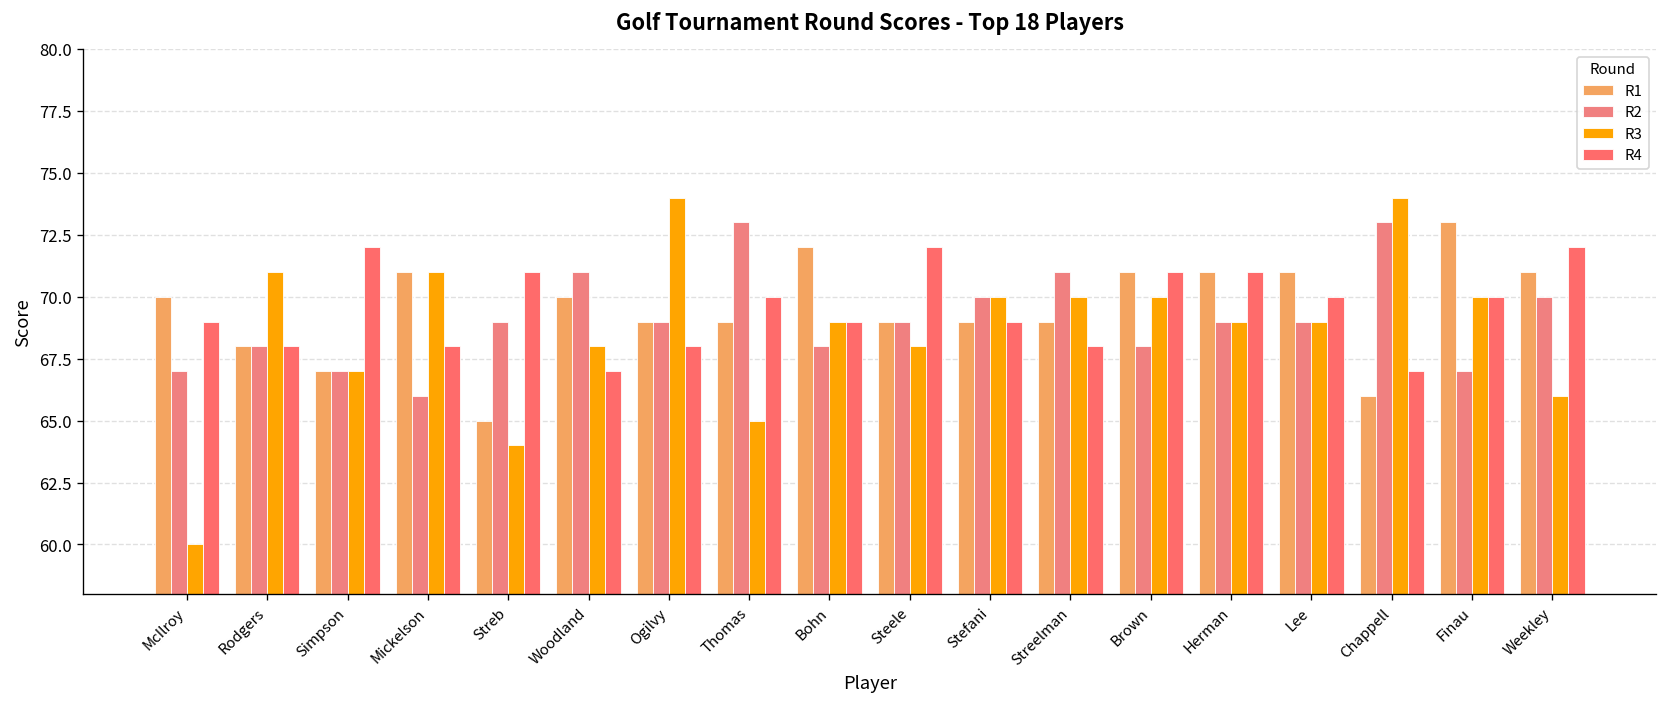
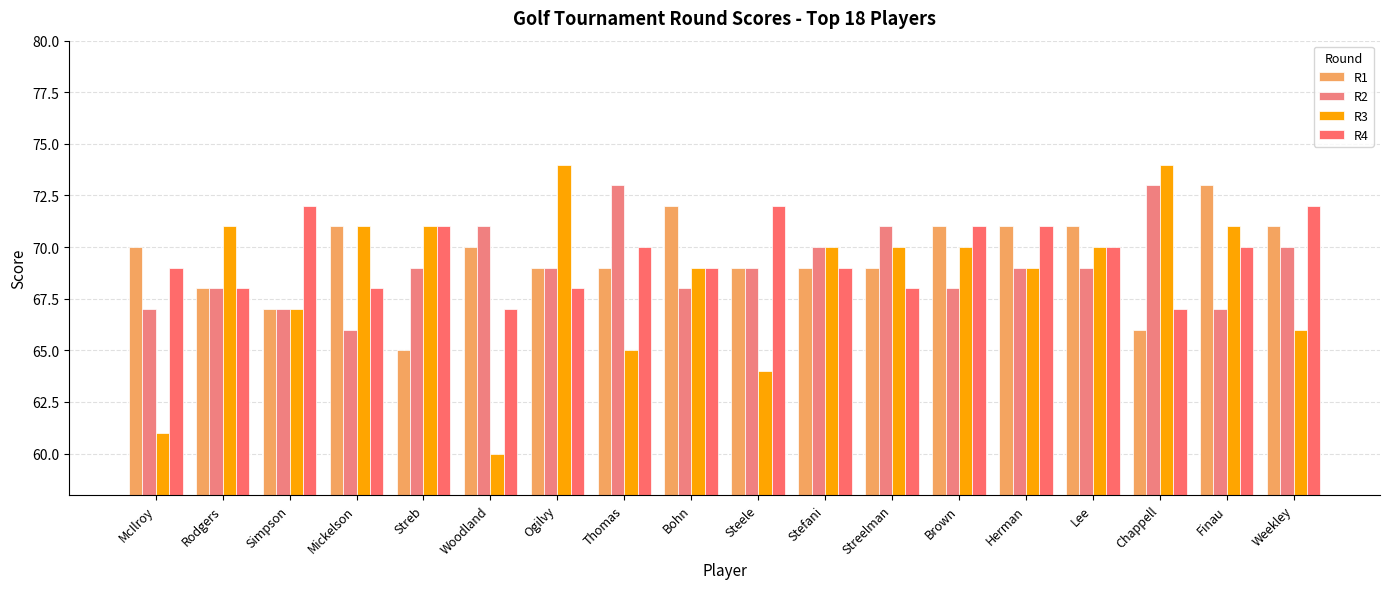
R3, McIlroy: 60 -> 61
R3, Streb: 64 -> 71
R3, Woodland: 68 -> 60
R3, Steele: 68 -> 64
R3, Lee: 69 -> 70
R3, Finau: 70 -> 71
